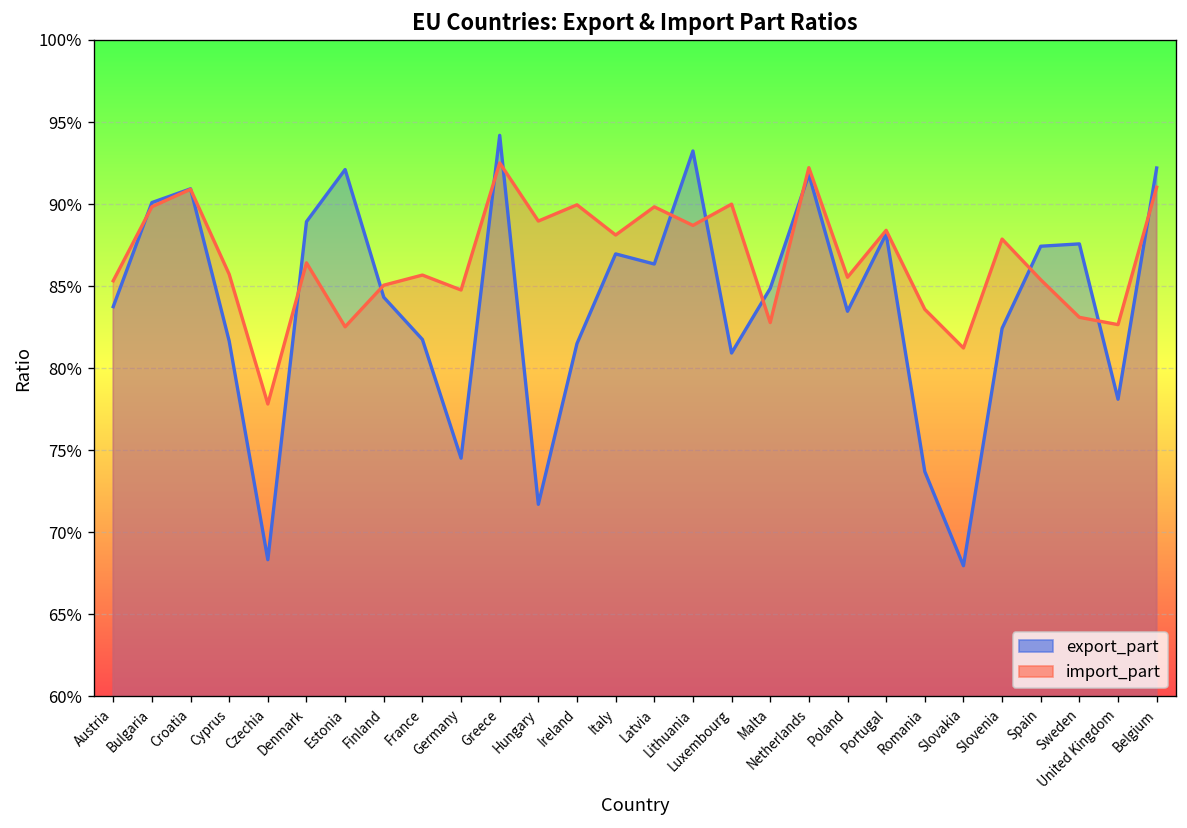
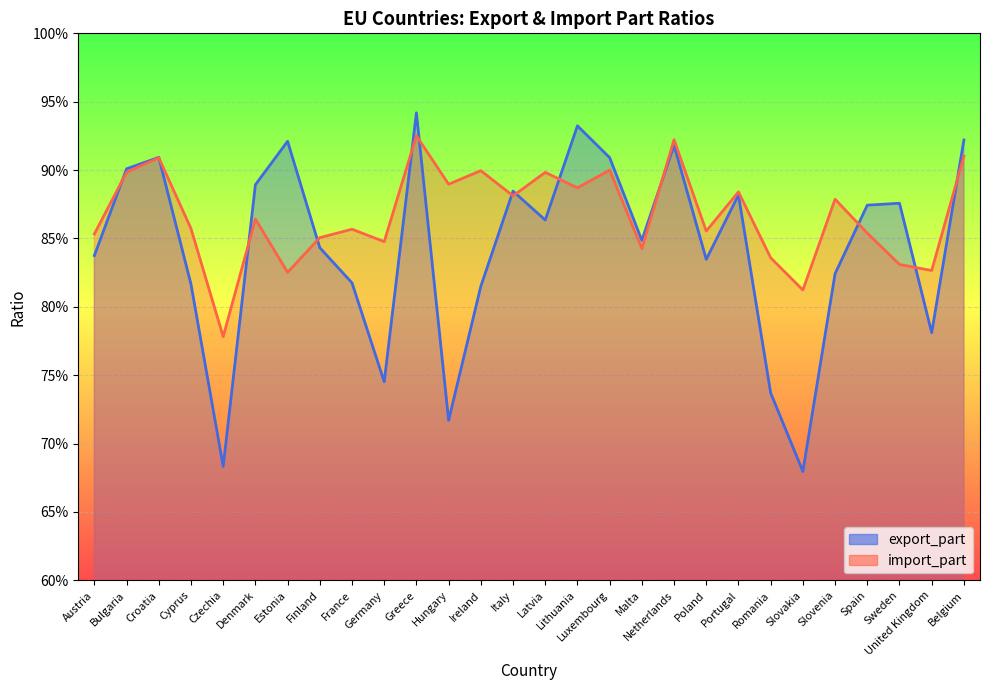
export_part, Italy: 87.0% -> 88.5%
export_part, Luxembourg: 80.9% -> 90.9%
import_part, Malta: 82.8% -> 84.3%
